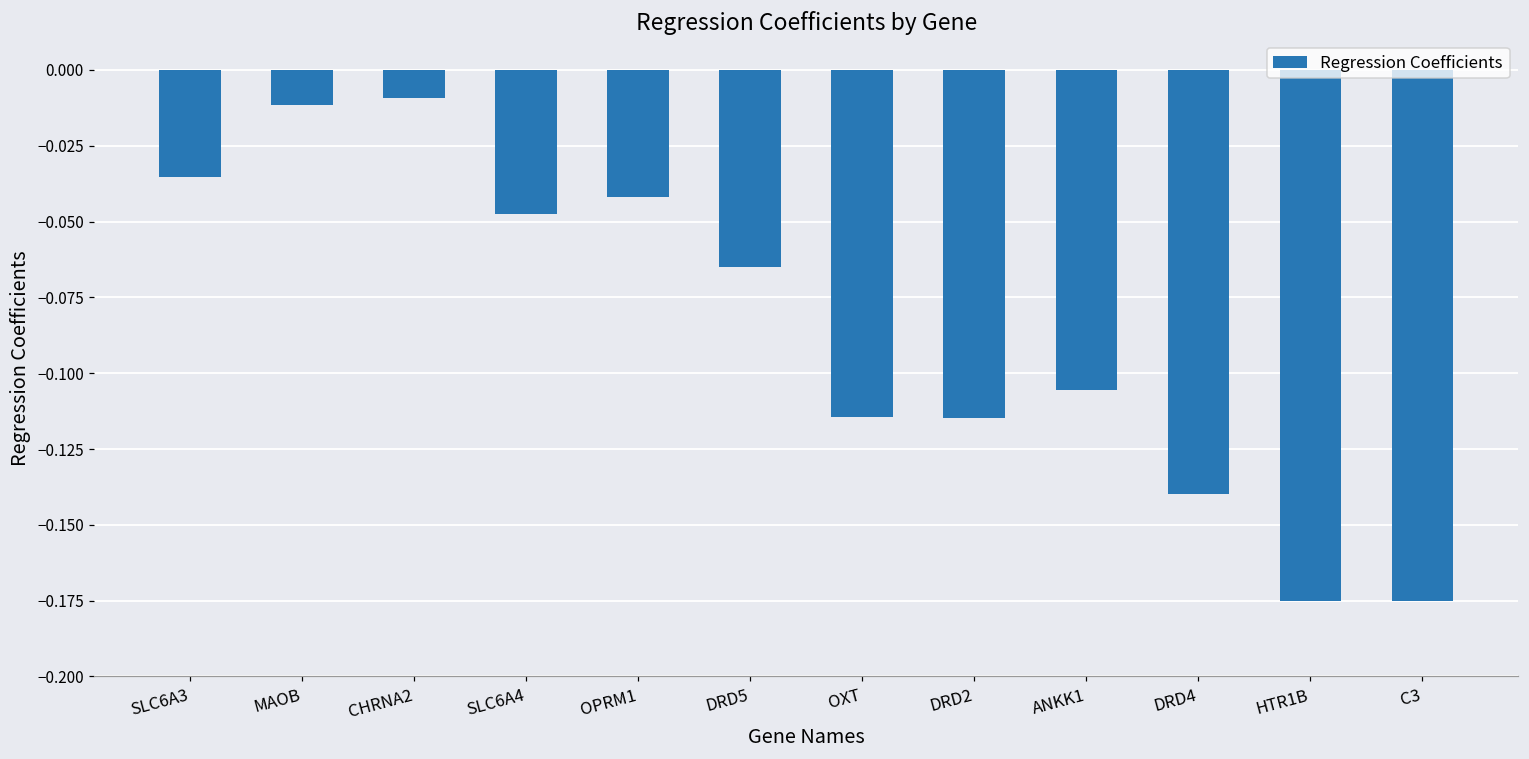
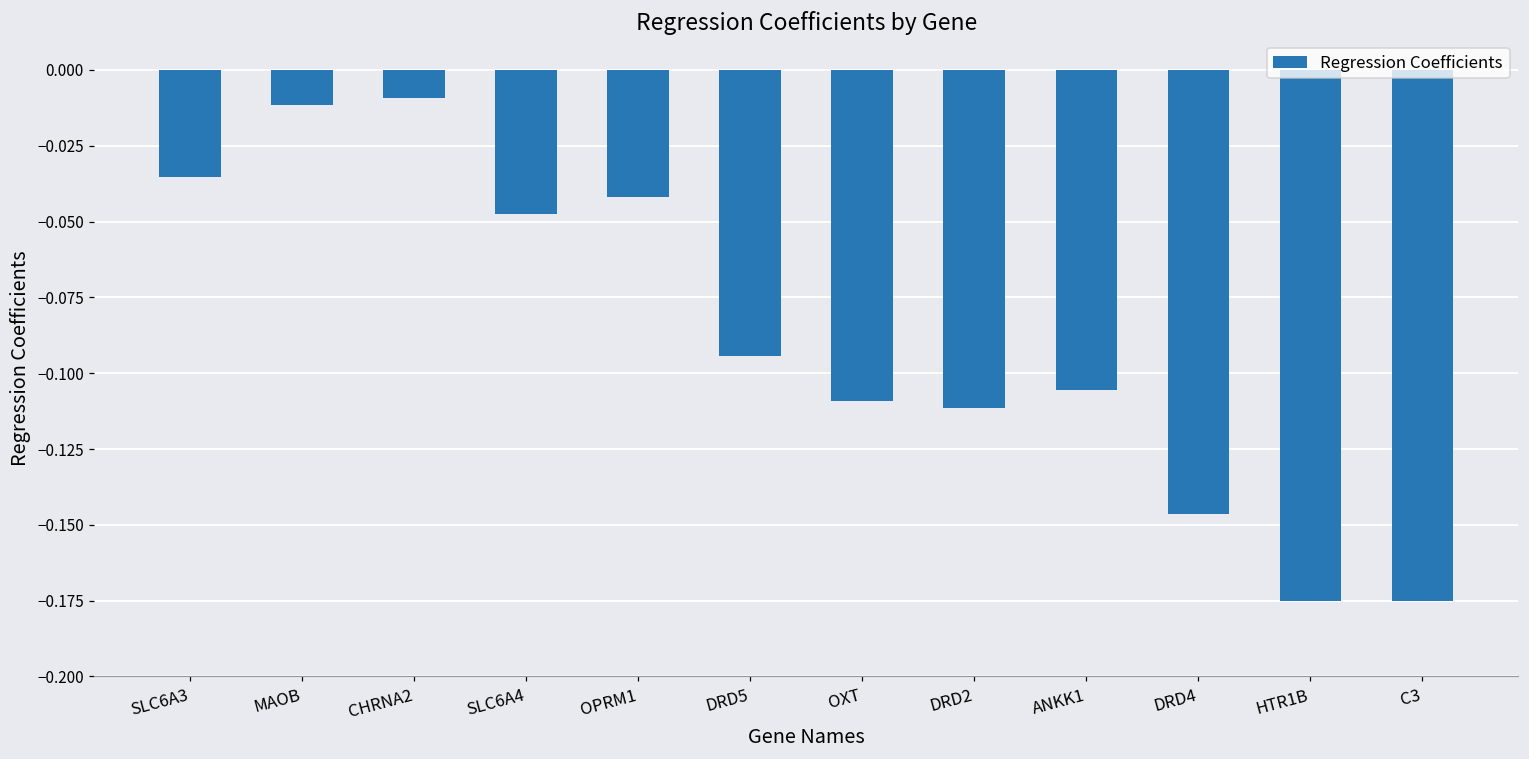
DRD5: -0.065 -> -0.094
OXT: -0.114 -> -0.109
DRD2: -0.115 -> -0.112
DRD4: -0.140 -> -0.146
